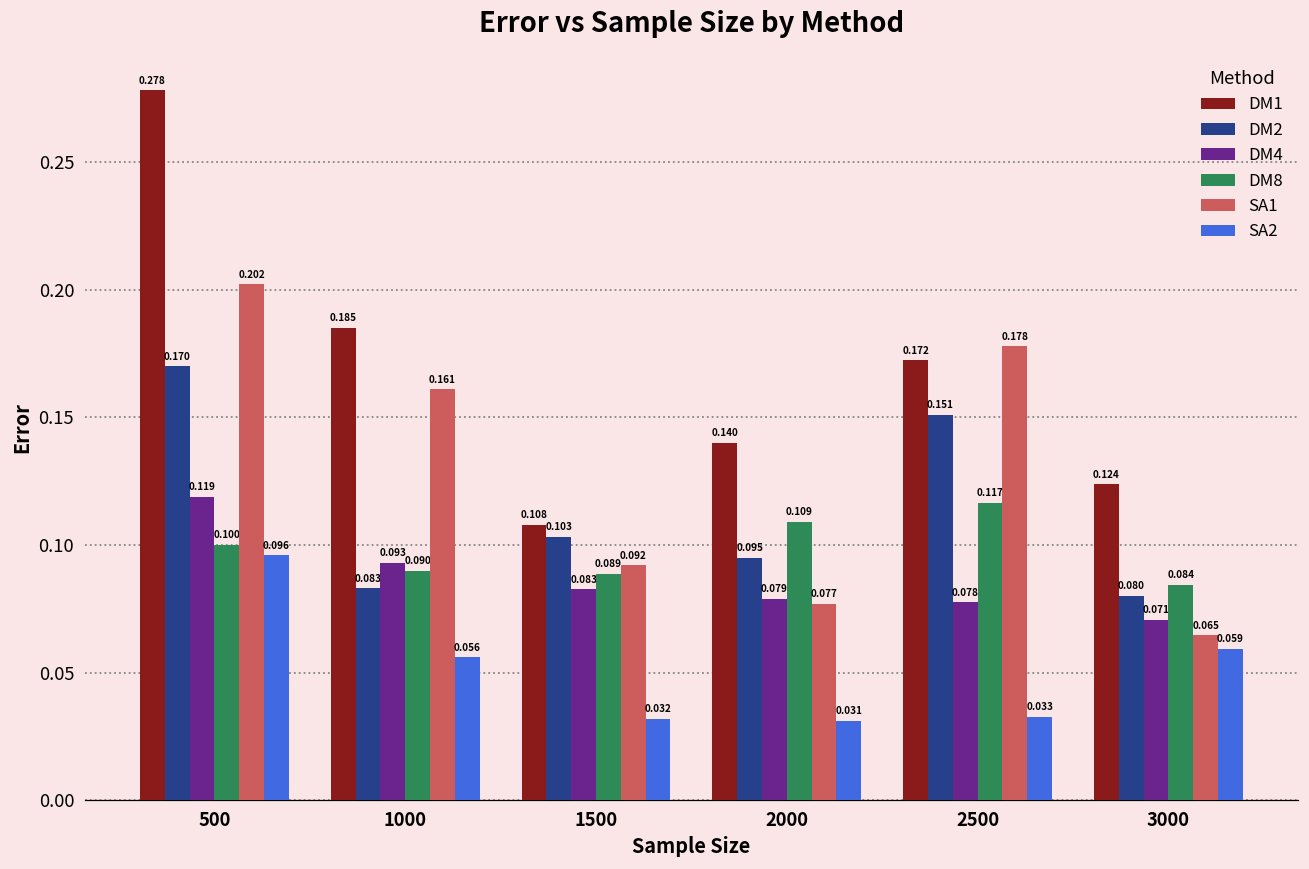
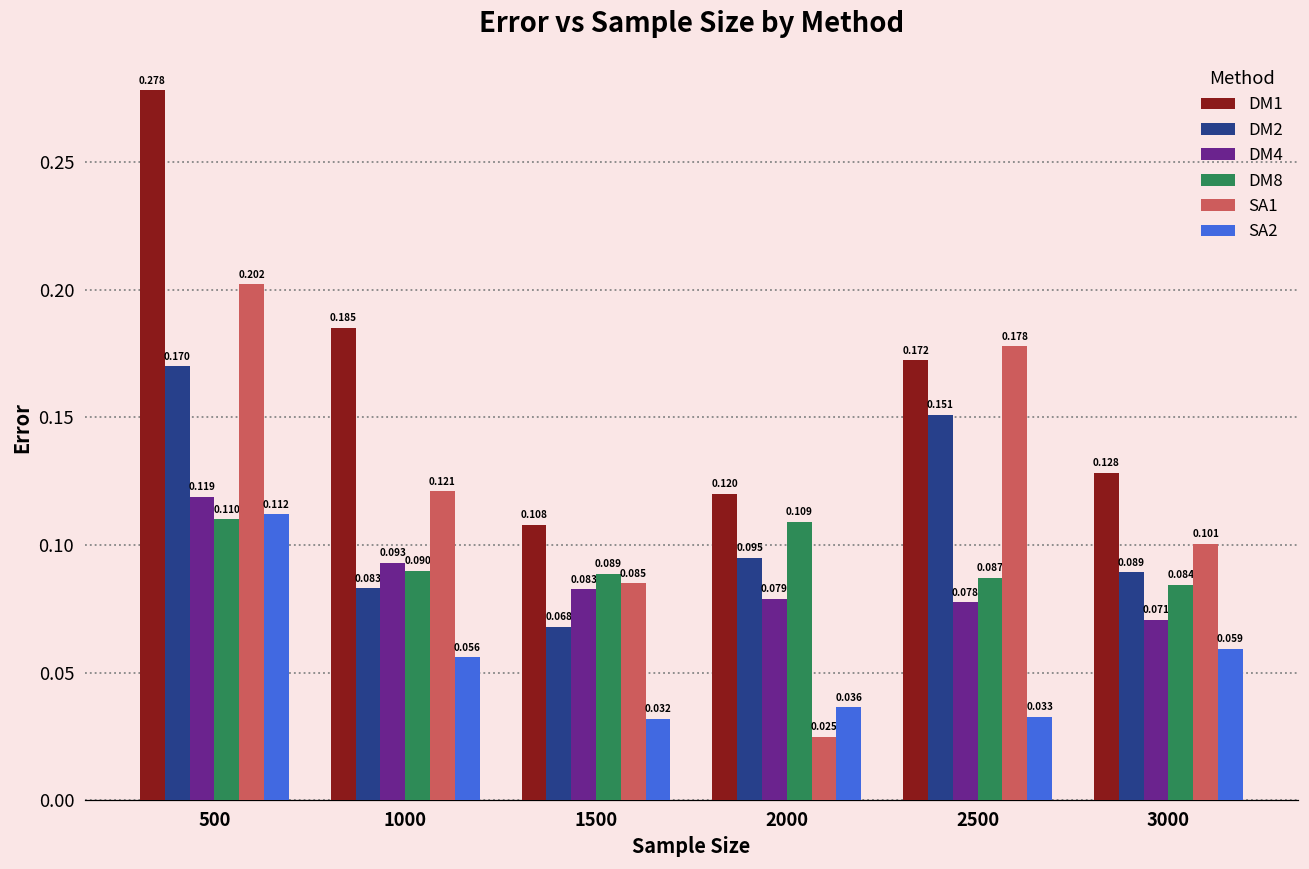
DM8, 500: 0.100 -> 0.110
SA2, 500: 0.096 -> 0.112
SA1, 1000: 0.161 -> 0.121
DM2, 1500: 0.103 -> 0.068
SA1, 1500: 0.092 -> 0.085
DM1, 2000: 0.140 -> 0.120
SA1, 2000: 0.077 -> 0.025
SA2, 2000: 0.031 -> 0.036
DM8, 2500: 0.117 -> 0.087
DM1, 3000: 0.124 -> 0.128
DM2, 3000: 0.080 -> 0.089
SA1, 3000: 0.065 -> 0.101
